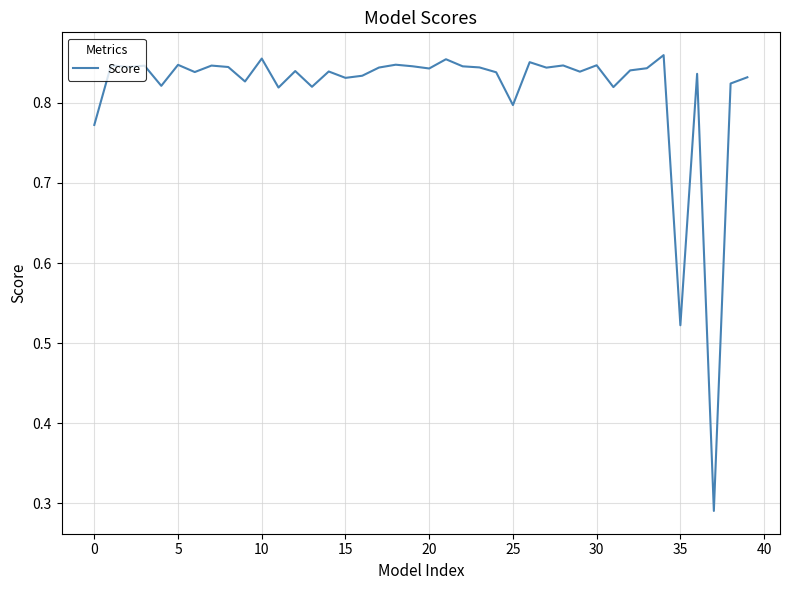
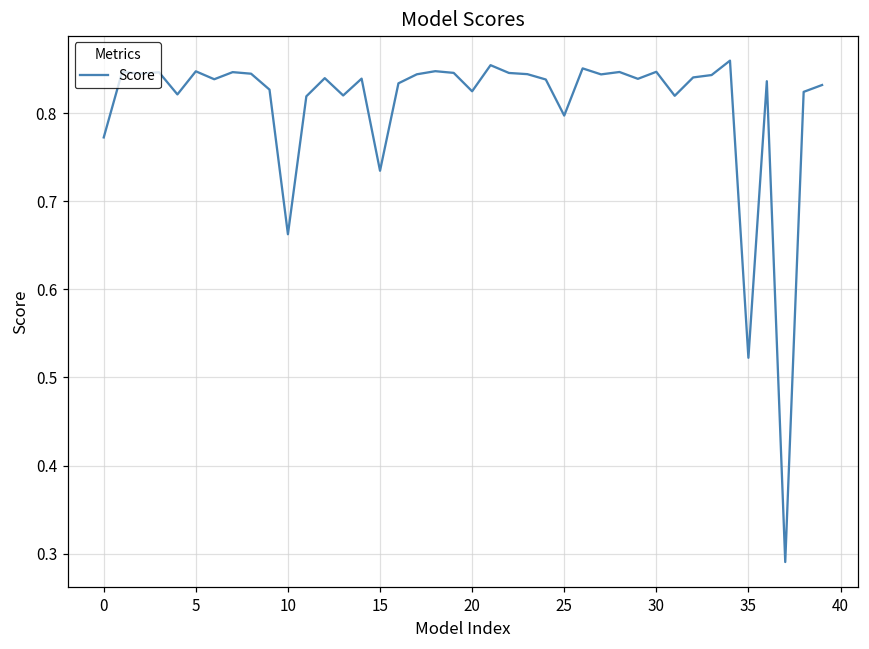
10: 0.86 -> 0.66
15: 0.83 -> 0.73
20: 0.84 -> 0.82
